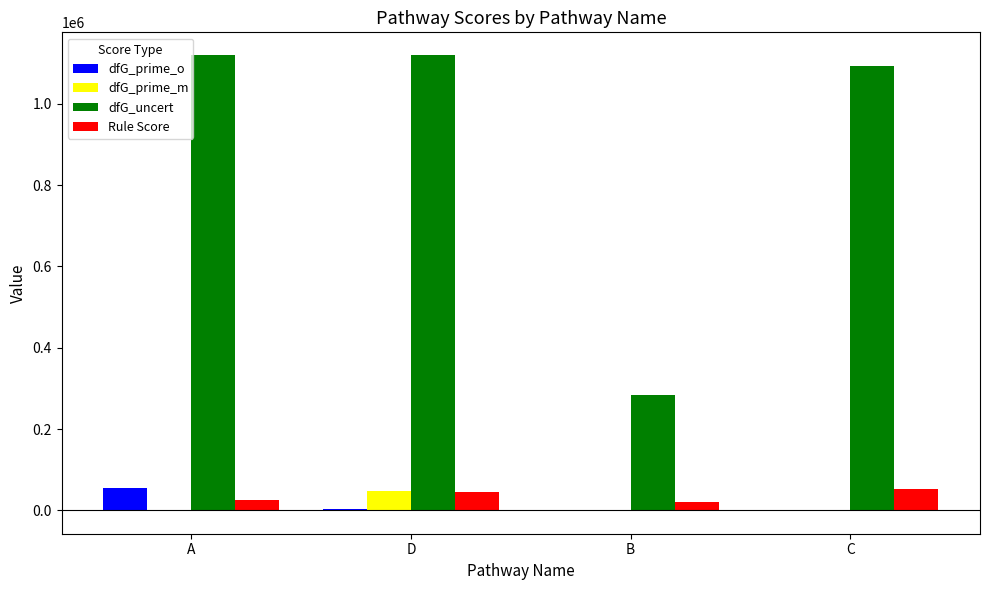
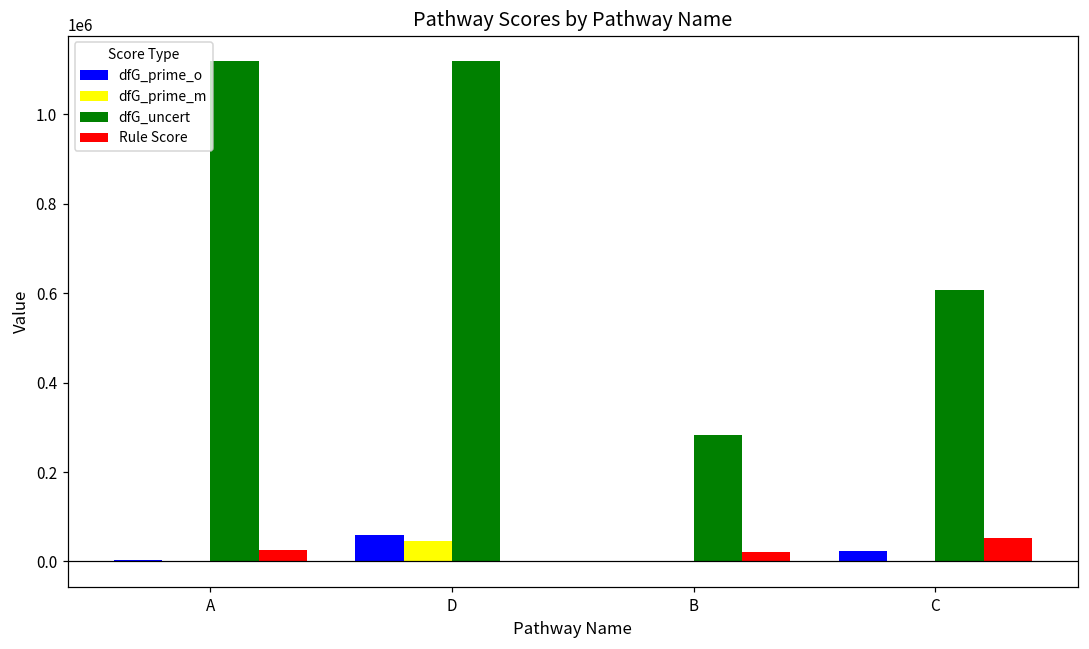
dfG_prime_o, A: 50000 -> 0
dfG_prime_o, D: 0 -> 60000
Rule Score, D: 50000 -> 0
dfG_prime_o, C: 0 -> 20000
dfG_uncert, C: 1090000 -> 610000
